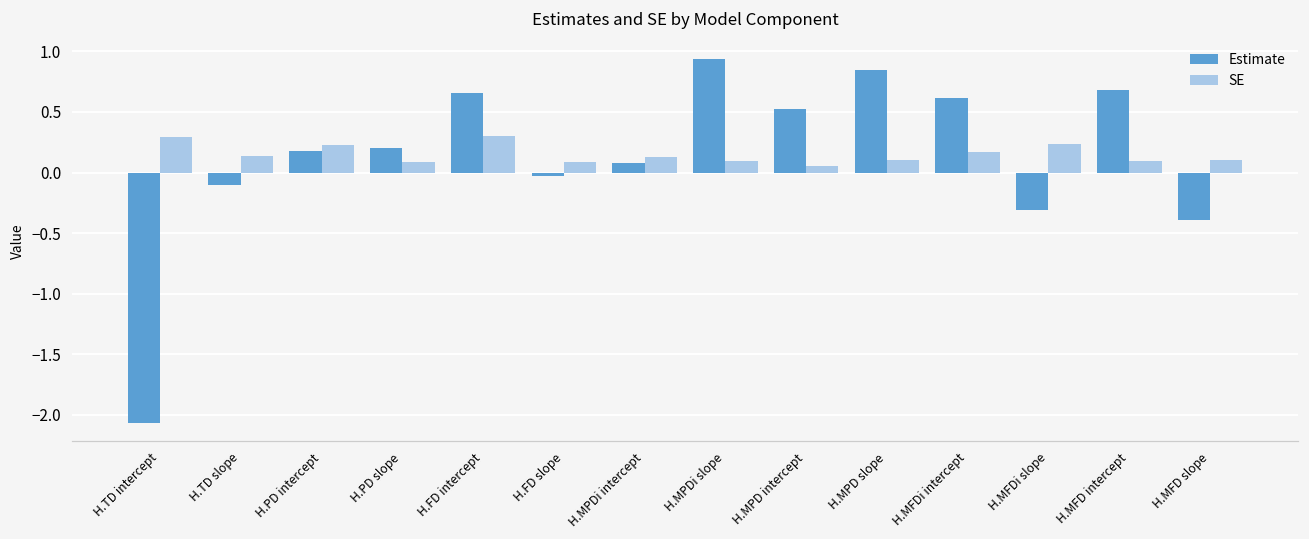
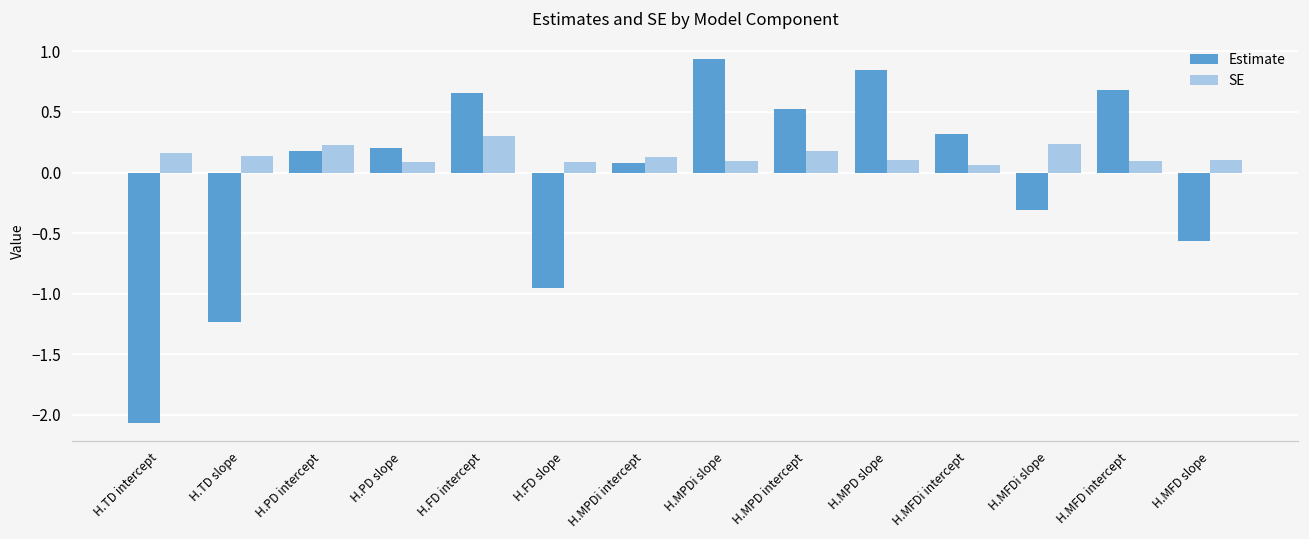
SE, H.TD intercept: 0.29 -> 0.16
Estimate, H.TD slope: -0.10 -> -1.24
Estimate, H.FD slope: -0.03 -> -0.95
SE, H.MPD intercept: 0.06 -> 0.18
Estimate, H.MFDi intercept: 0.62 -> 0.32
SE, H.MFDi intercept: 0.17 -> 0.06
Estimate, H.MFD slope: -0.39 -> -0.56
